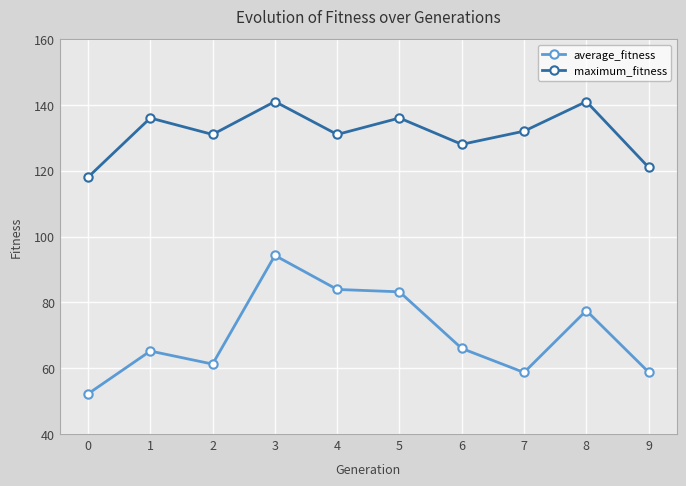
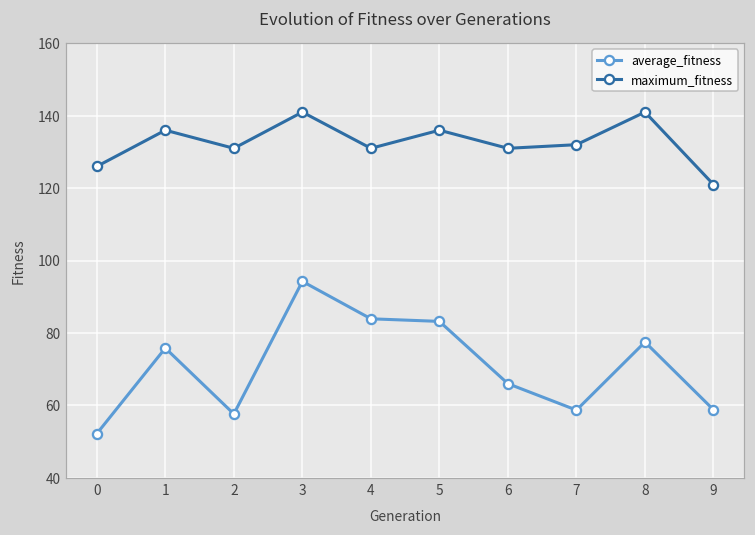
maximum_fitness, 0: 118 -> 126
average_fitness, 1: 65 -> 76
average_fitness, 2: 61 -> 58
maximum_fitness, 6: 128 -> 131
